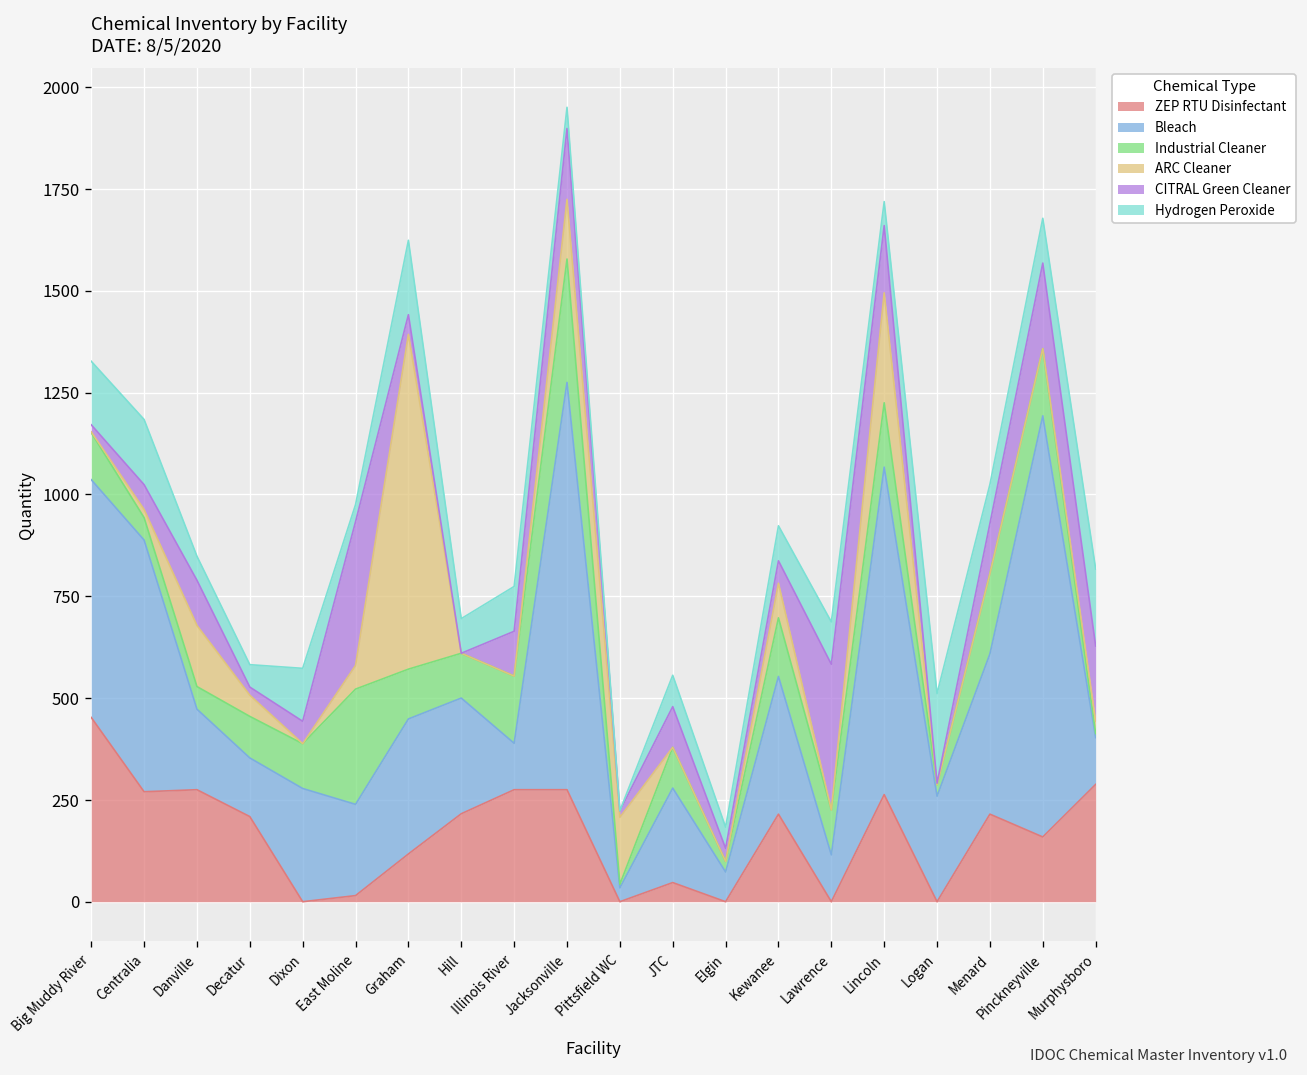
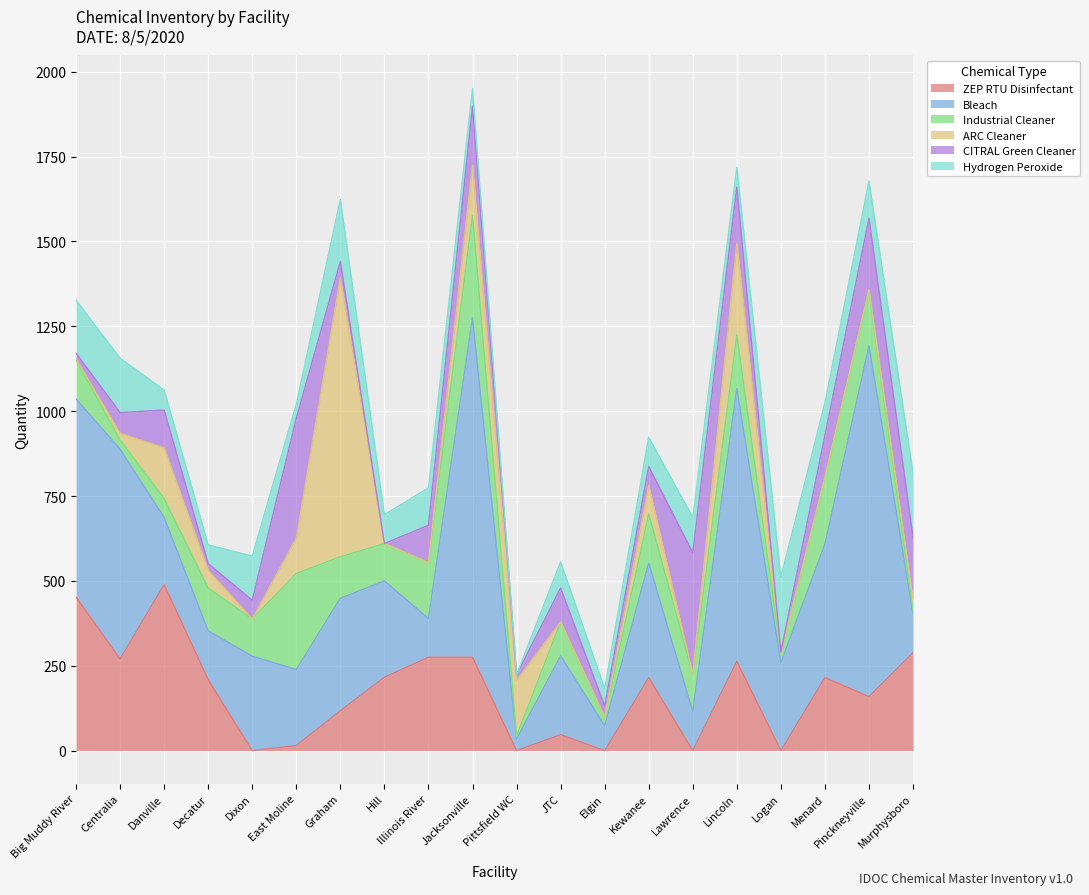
Industrial Cleaner, Centralia: 60 -> 30
ZEP RTU Disinfectant, Danville: 280 -> 490
Industrial Cleaner, Decatur: 100 -> 130
ARC Cleaner, East Moline: 60 -> 100
